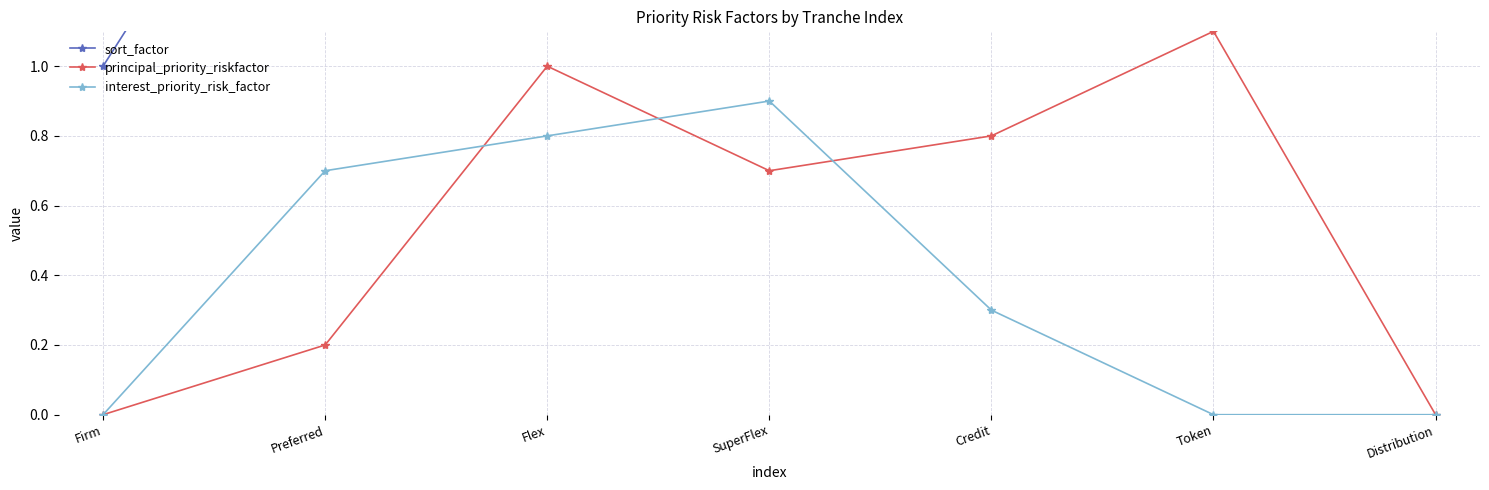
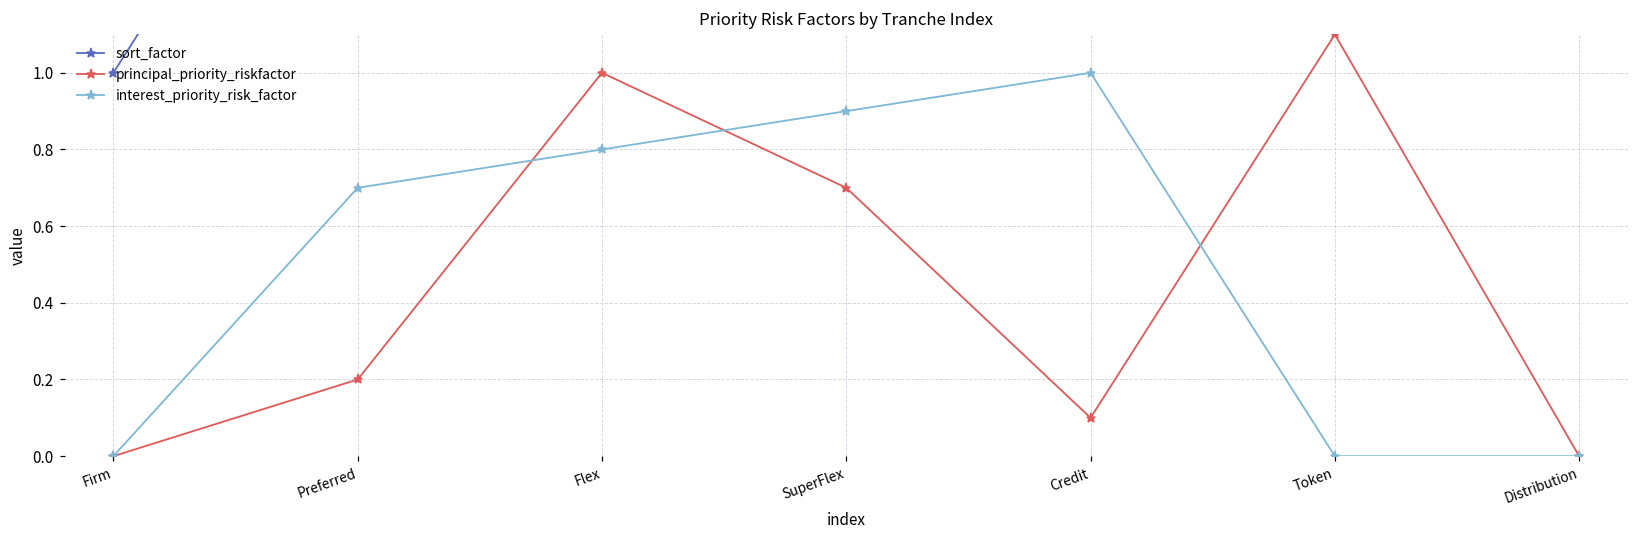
principal_priority_riskfactor, Credit: 0.8 -> 0.1
interest_priority_risk_factor, Credit: 0.3 -> 1.0
